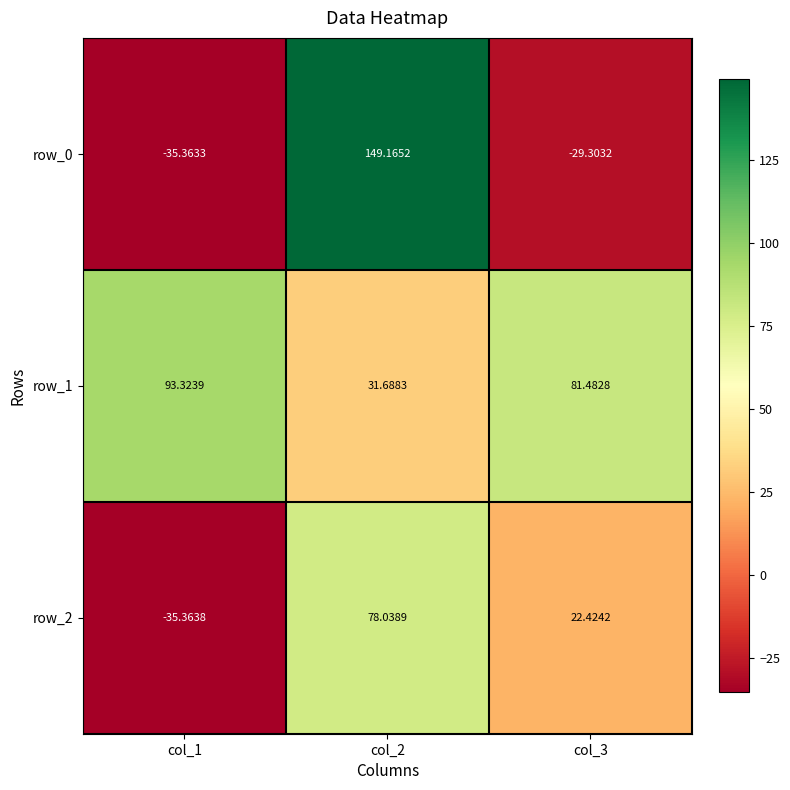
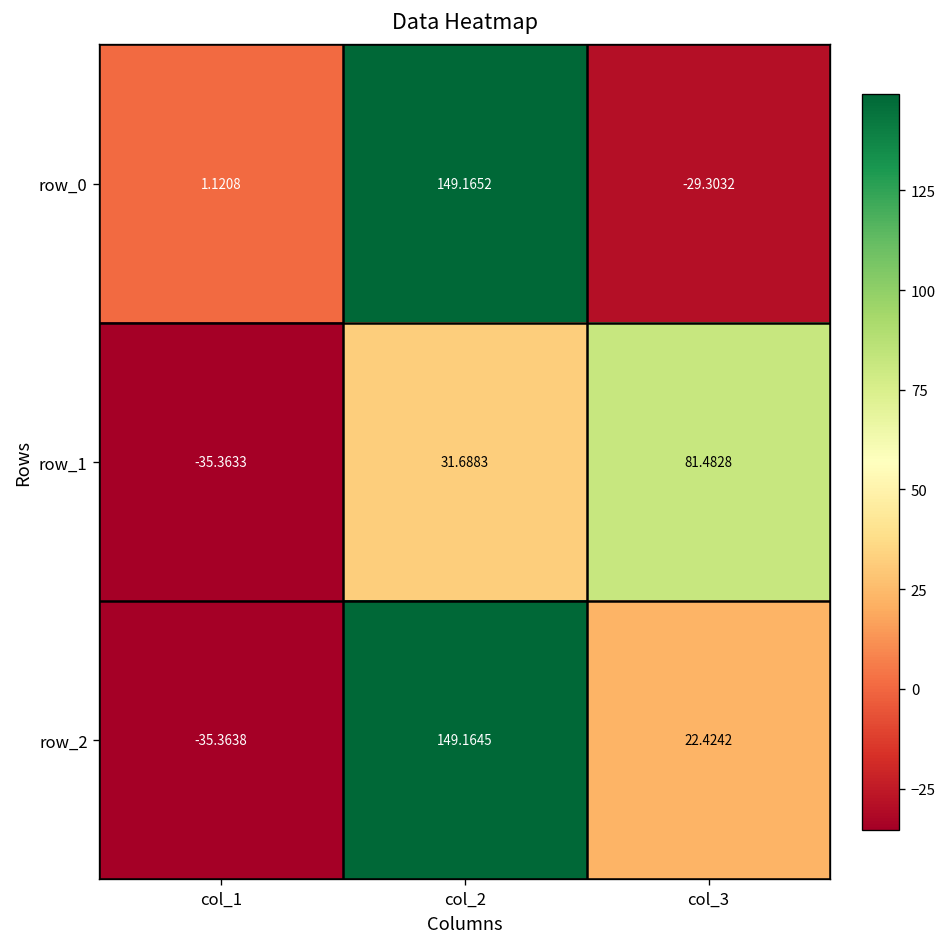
row_0, col_1: -35.3633 -> 1.1208
row_1, col_1: 93.3239 -> -35.3633
row_2, col_2: 78.0389 -> 149.1645
